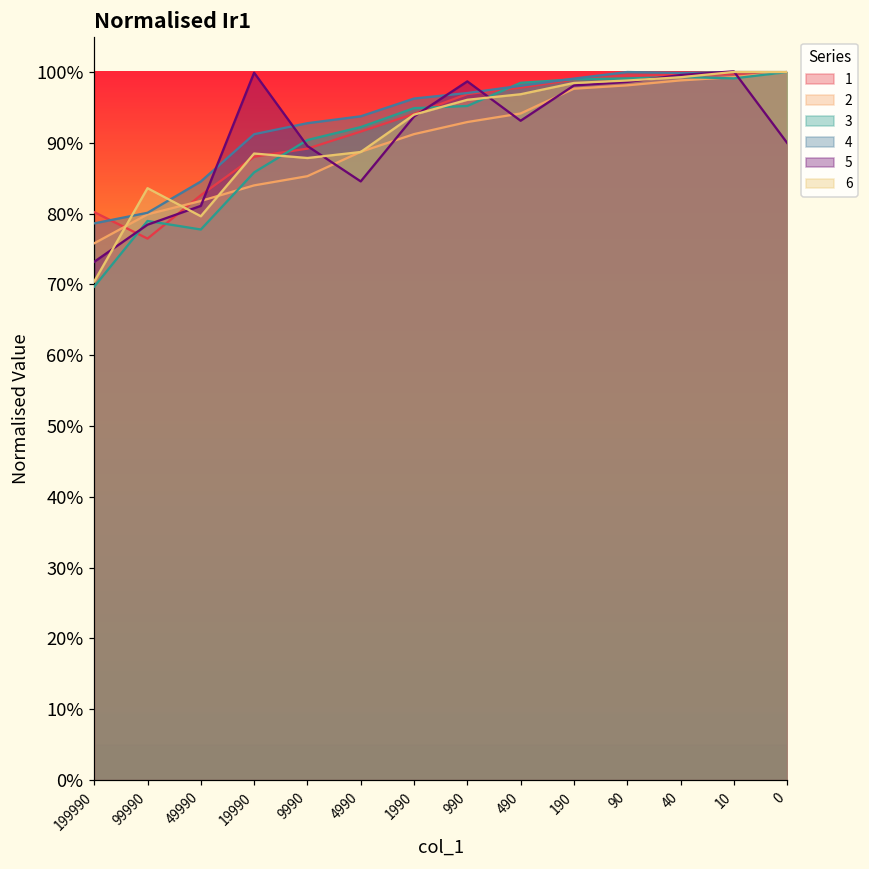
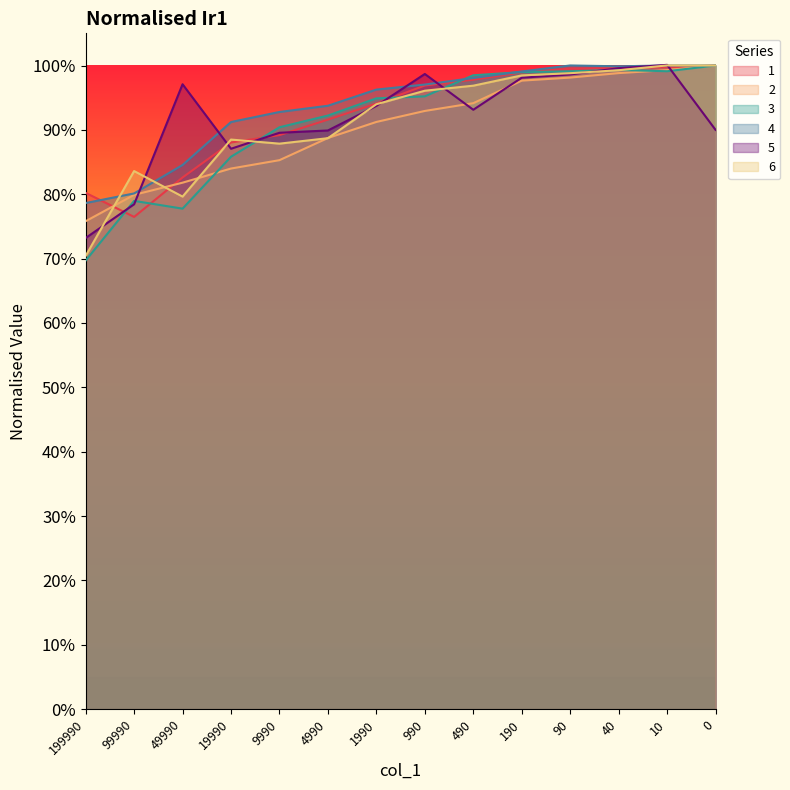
5, 49990: 81% -> 97%
5, 19990: 100% -> 87%
5, 4990: 85% -> 90%
